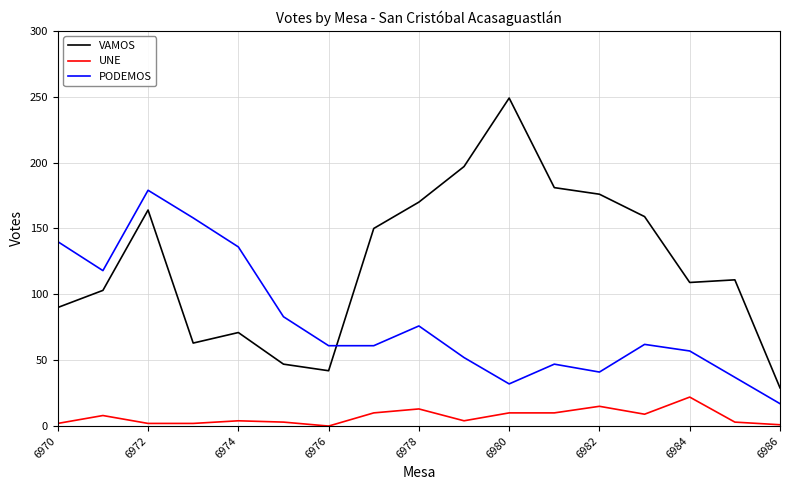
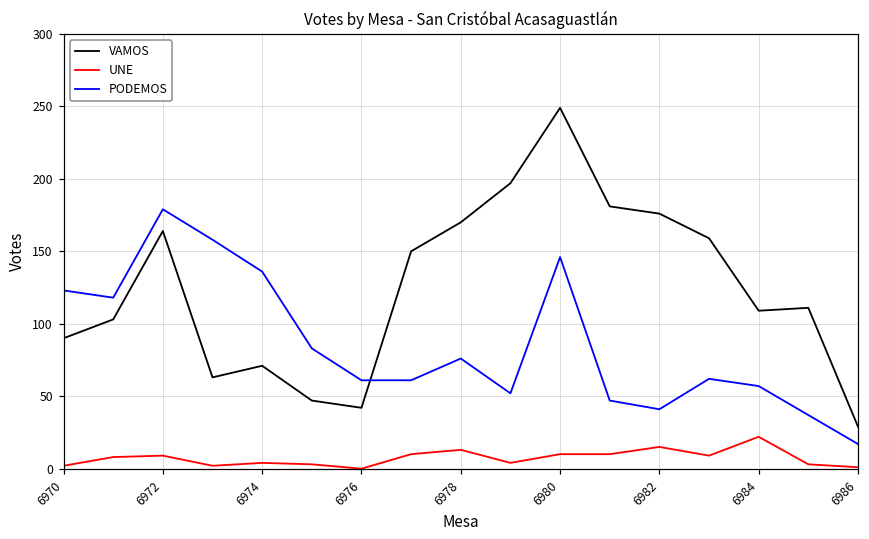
PODEMOS, 6970: 140 -> 123
UNE, 6972: 2 -> 9
PODEMOS, 6980: 32 -> 146
